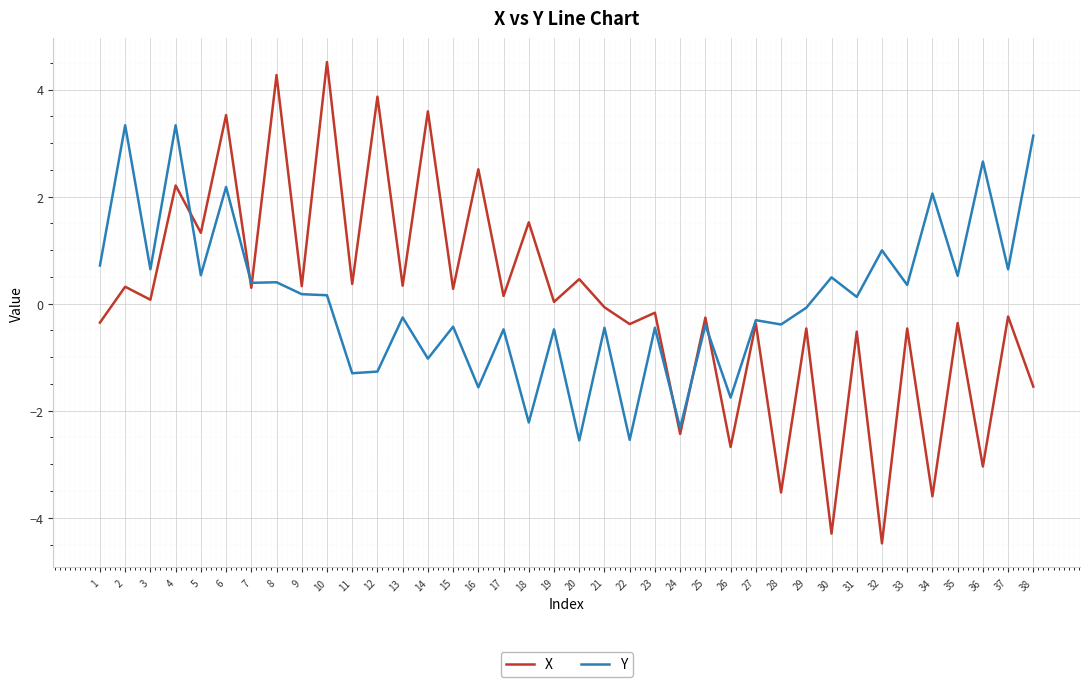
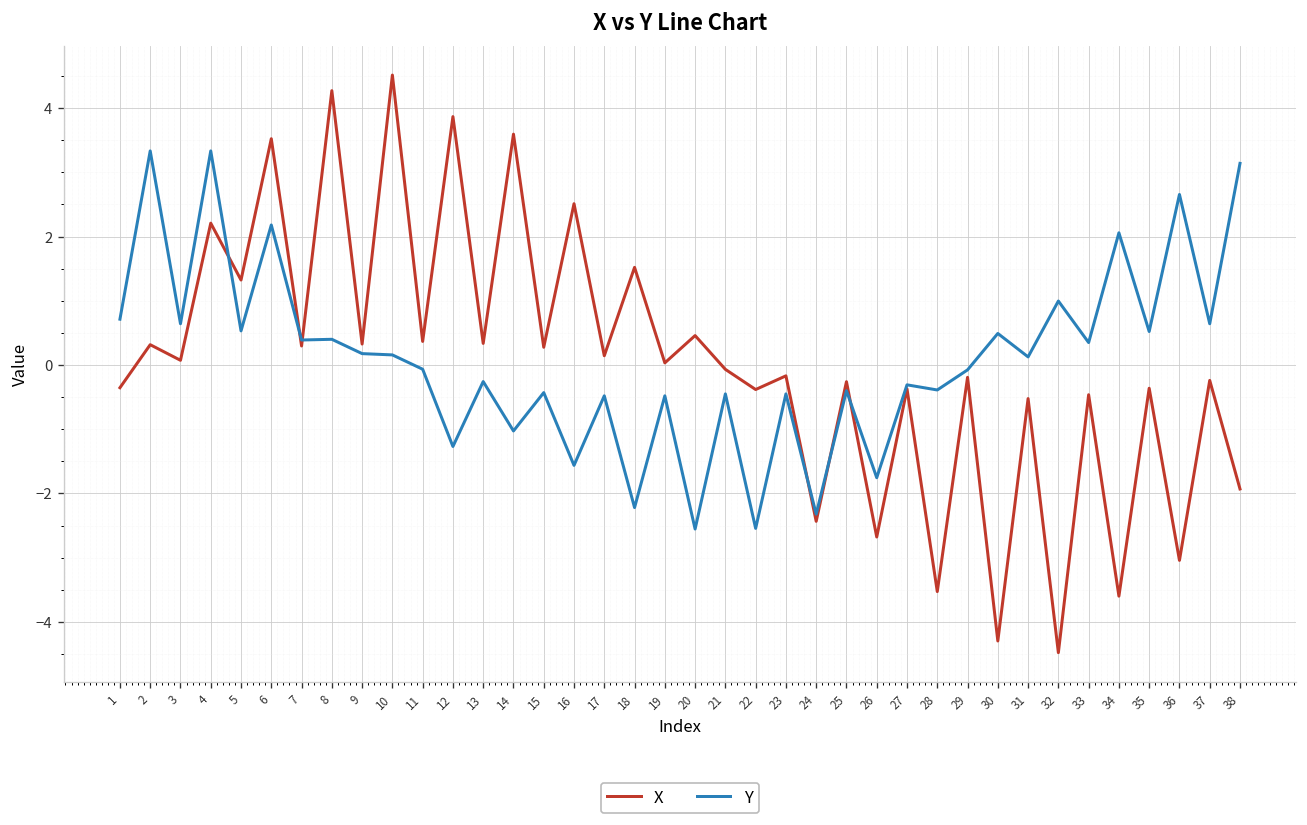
Y, 11: -1.3 -> -0.1
X, 29: -0.5 -> -0.2
X, 38: -1.6 -> -1.9
